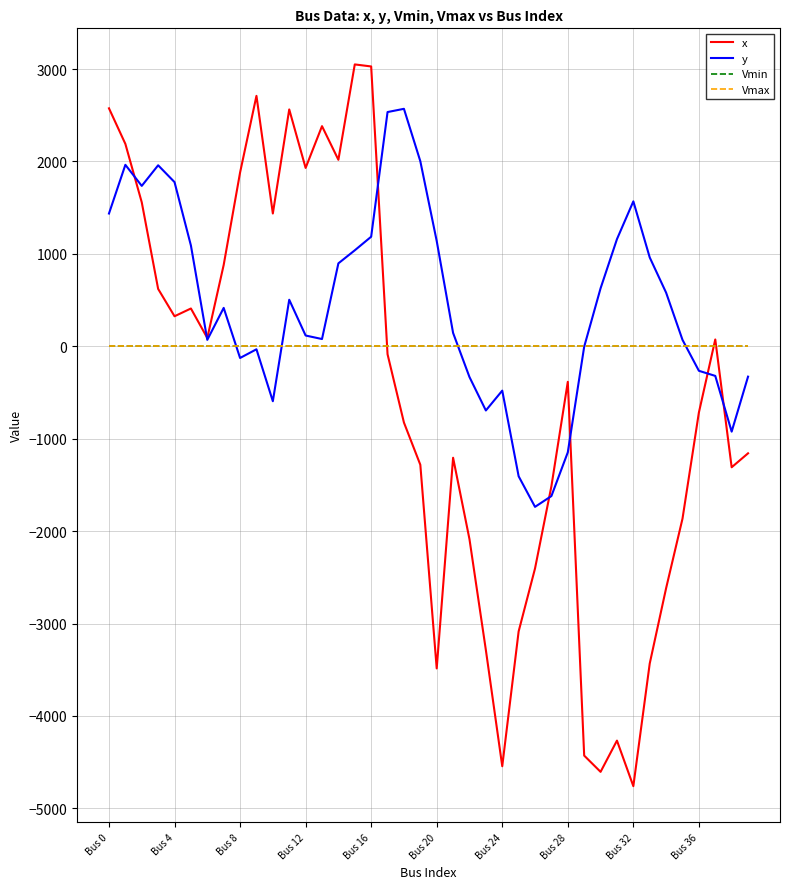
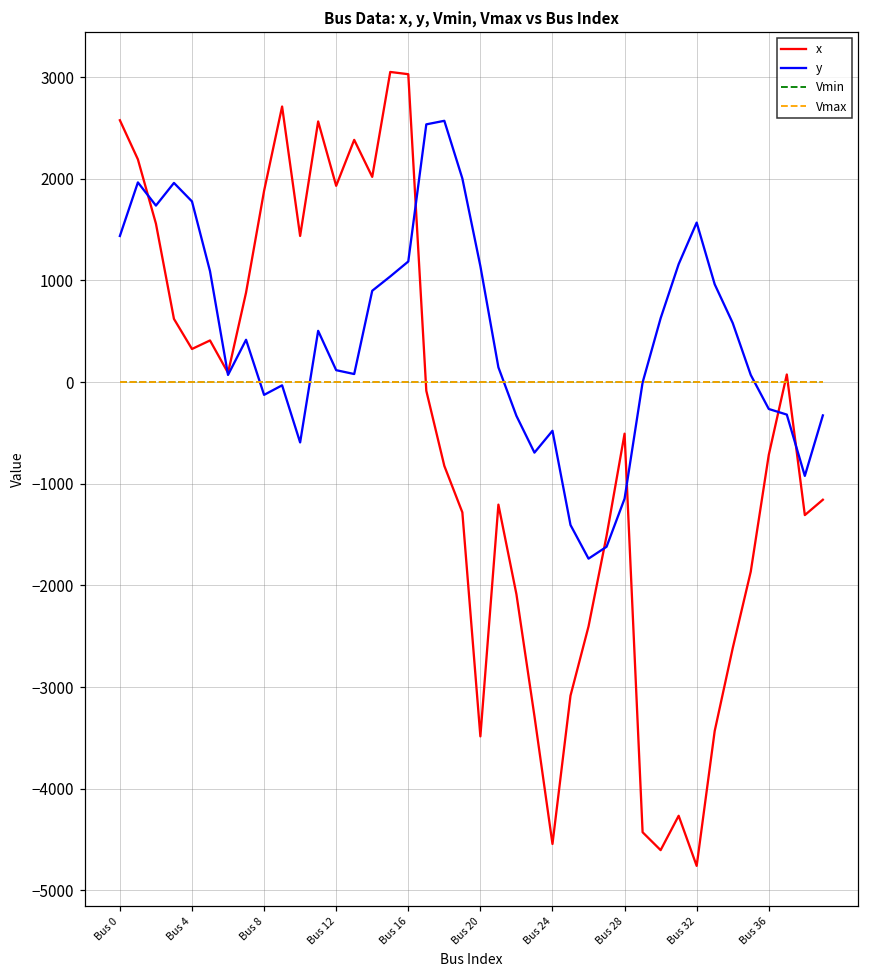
x, Bus 28: -400 -> -500
